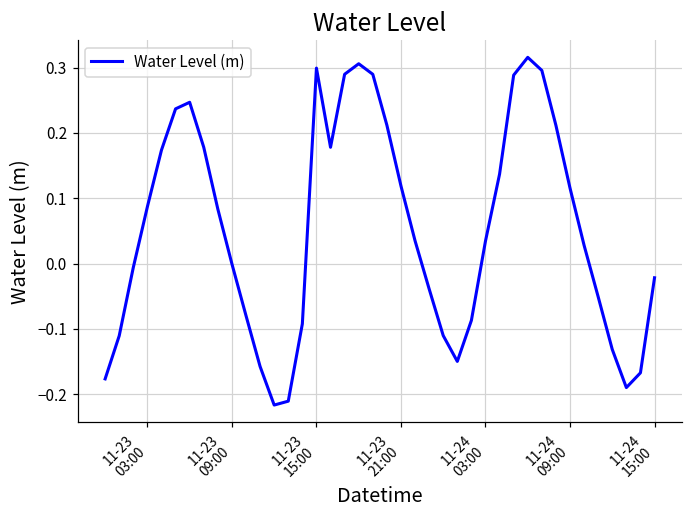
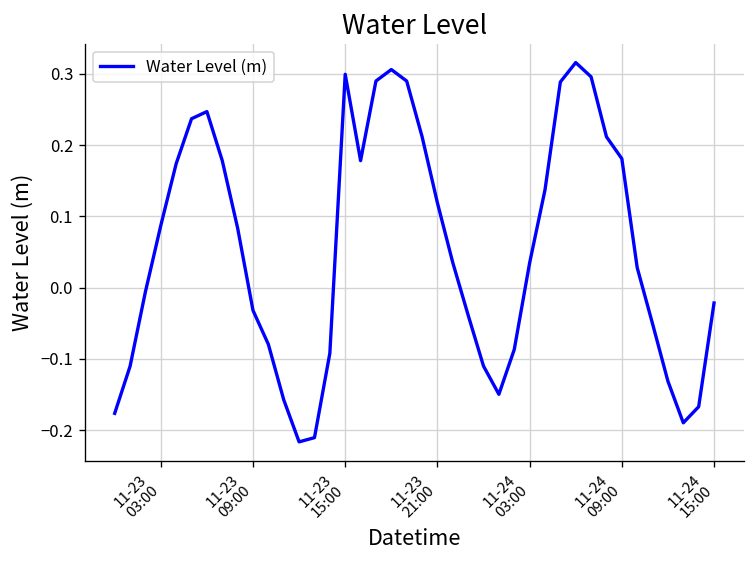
11-23 09:00: 0.00 -> -0.03
11-24 09:00: 0.12 -> 0.18
